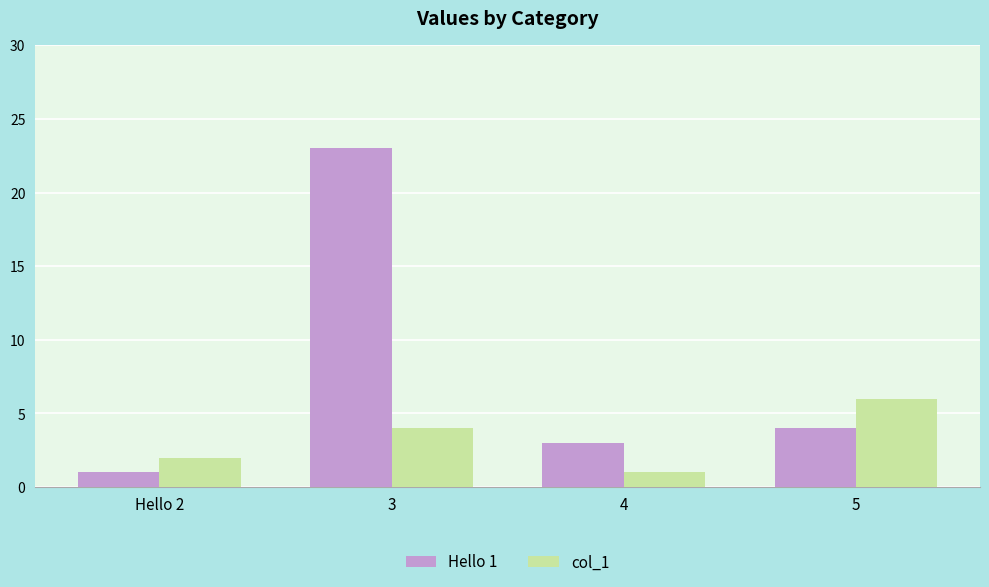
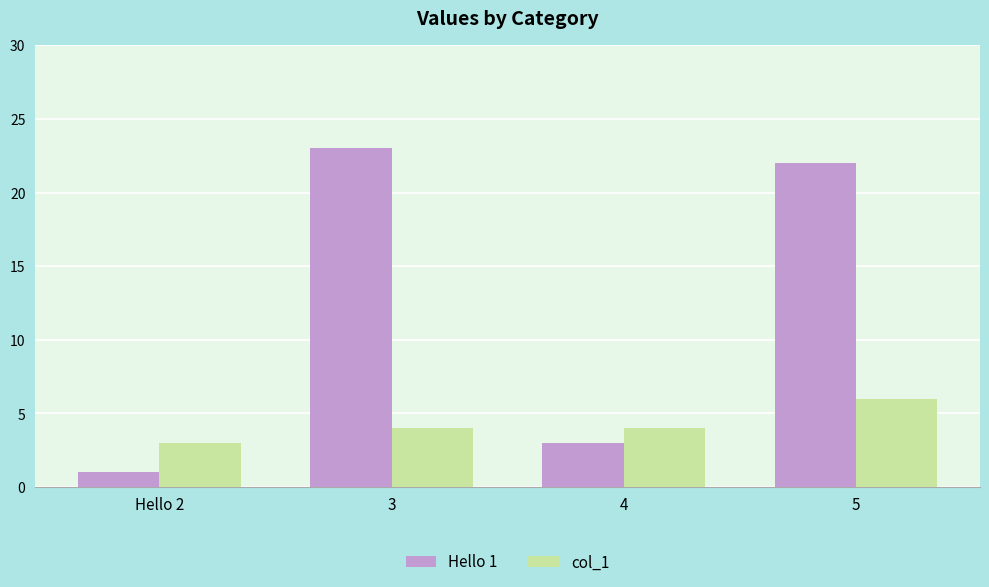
col_1, Hello 2: 2 -> 3
col_1, 4: 1 -> 4
Hello 1, 5: 4 -> 22
